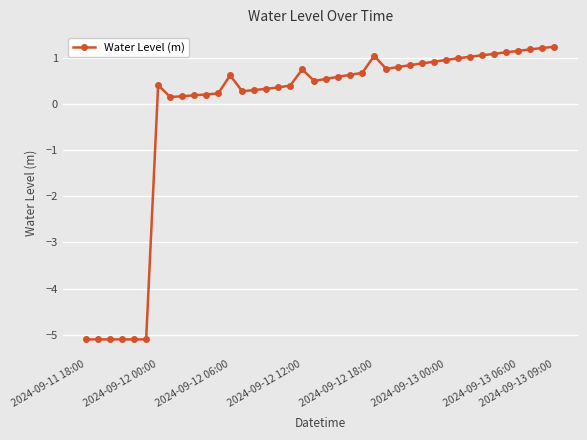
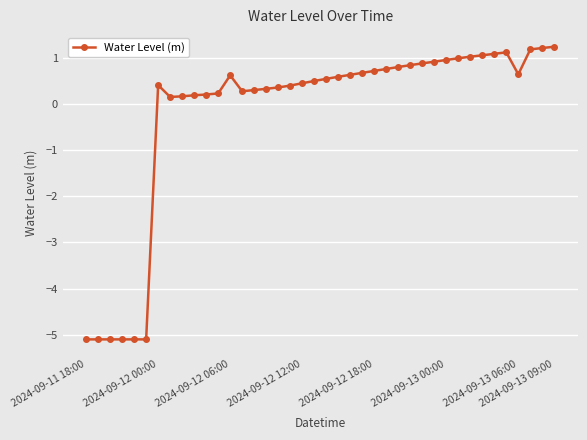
2024-09-12 12:00: 0.7 -> 0.5
2024-09-12 18:00: 1.0 -> 0.7
2024-09-13 06:00: 1.2 -> 0.6
